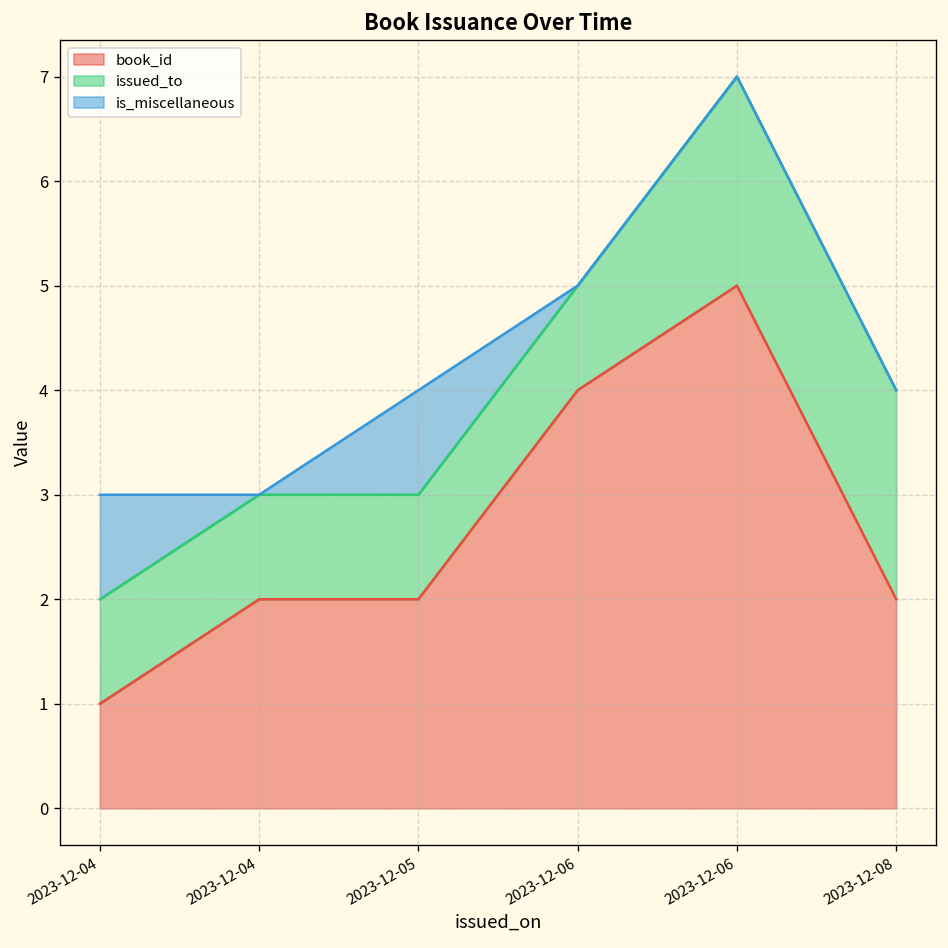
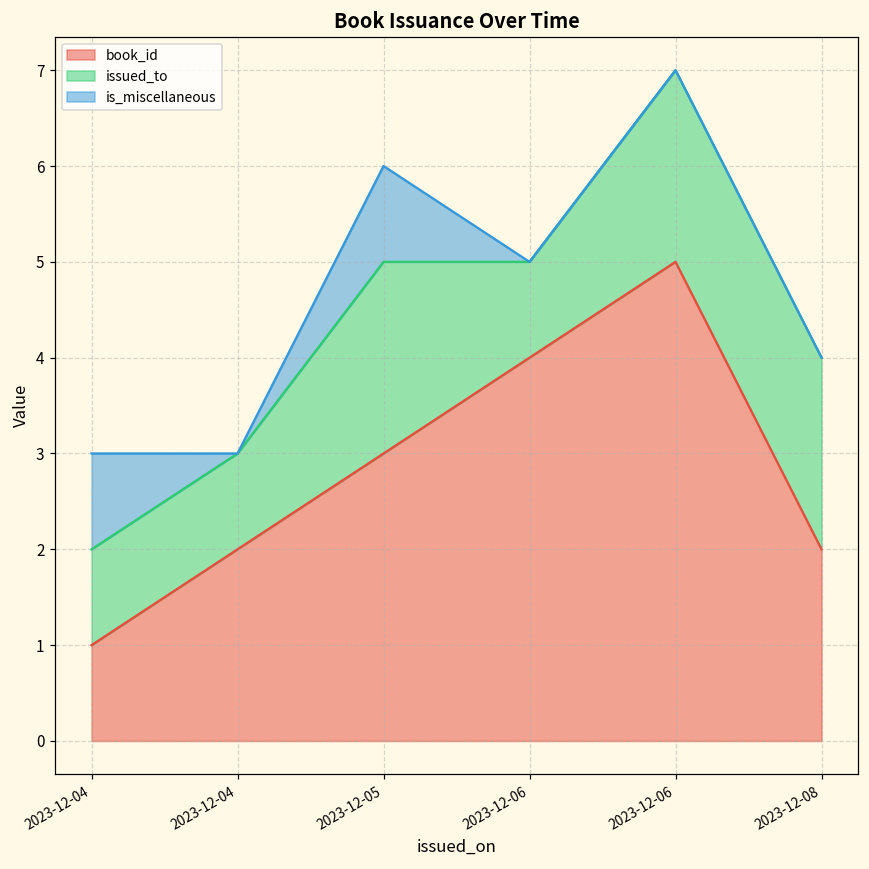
book_id, 2023-12-05: 2 -> 3
issued_to, 2023-12-05: 1 -> 2
